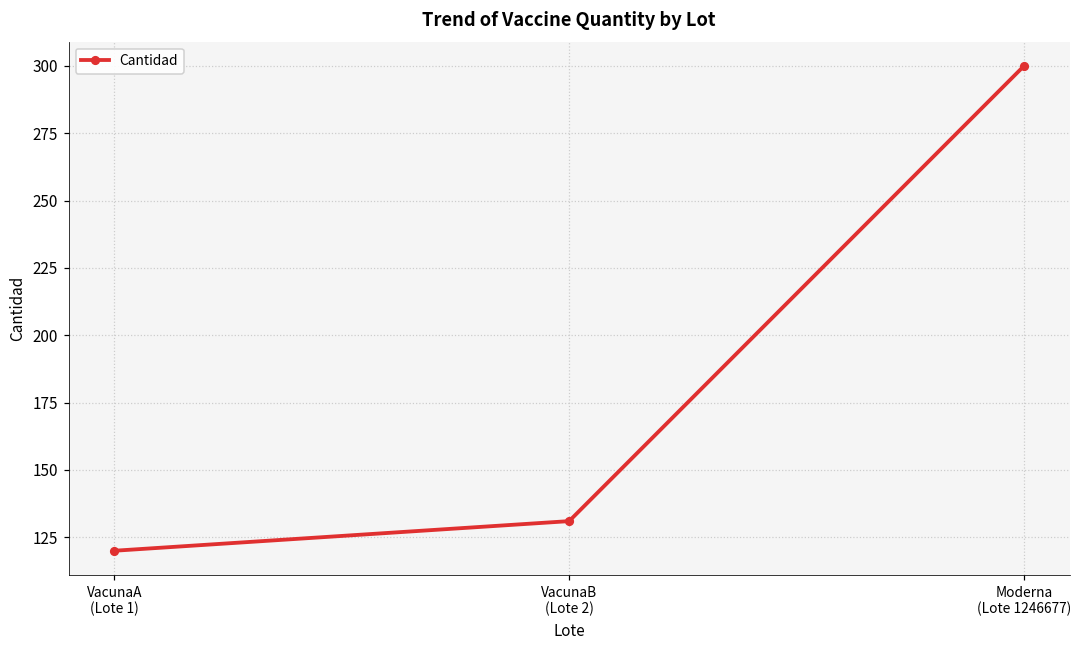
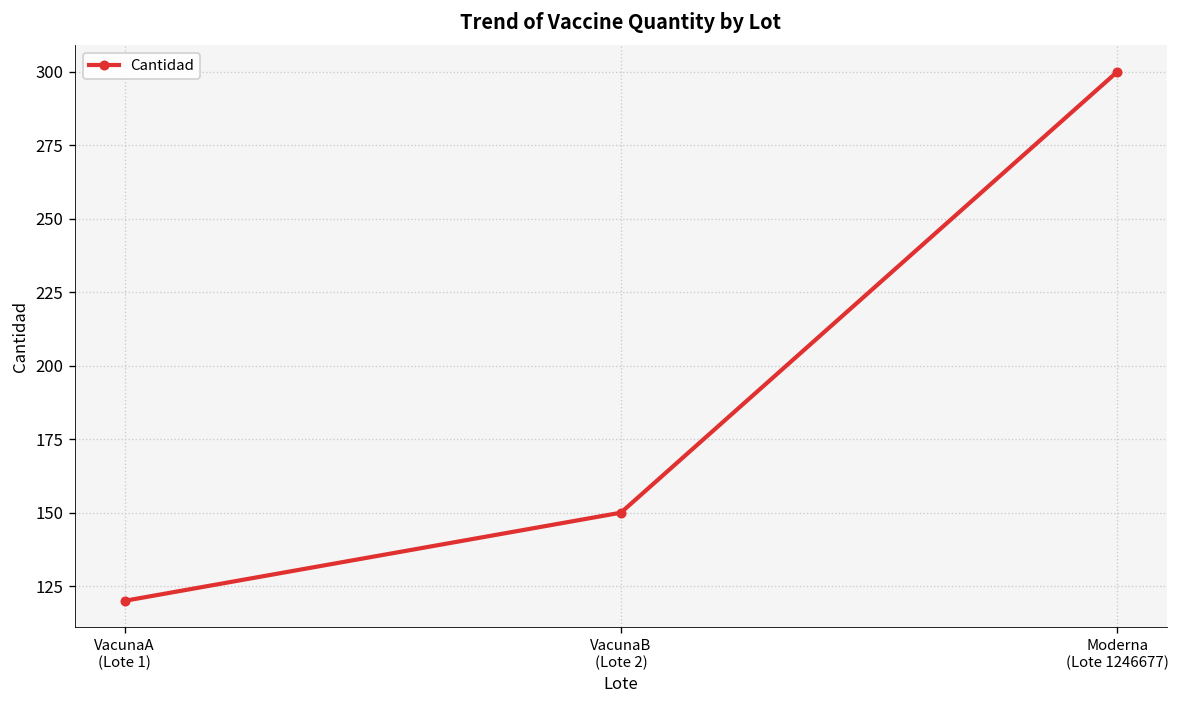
VacunaB (Lote 2): 131 -> 150
